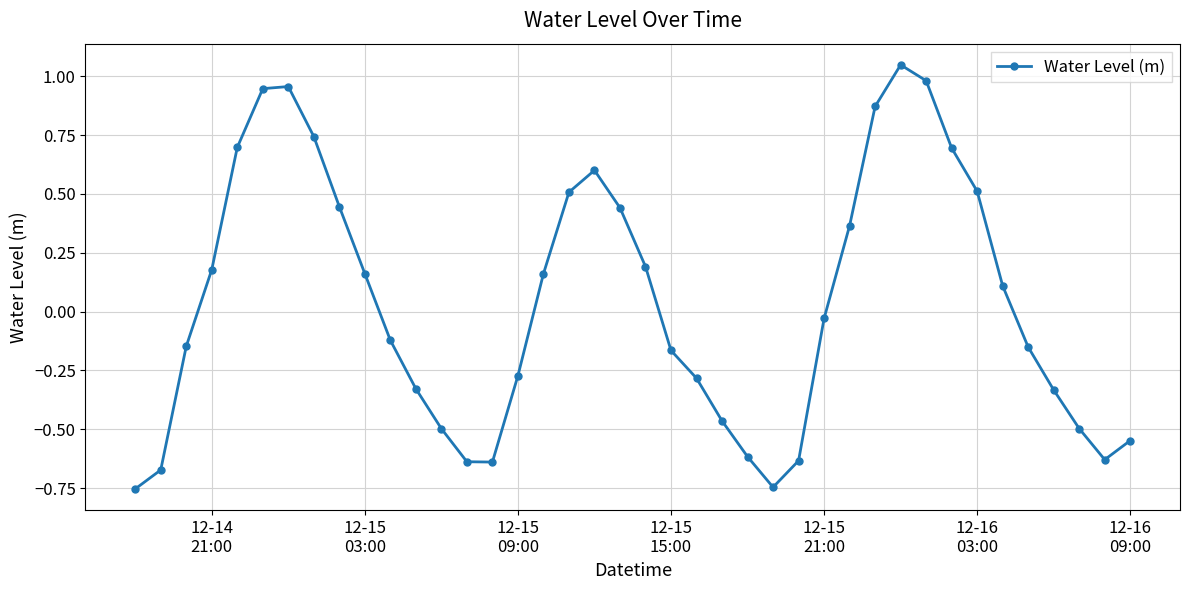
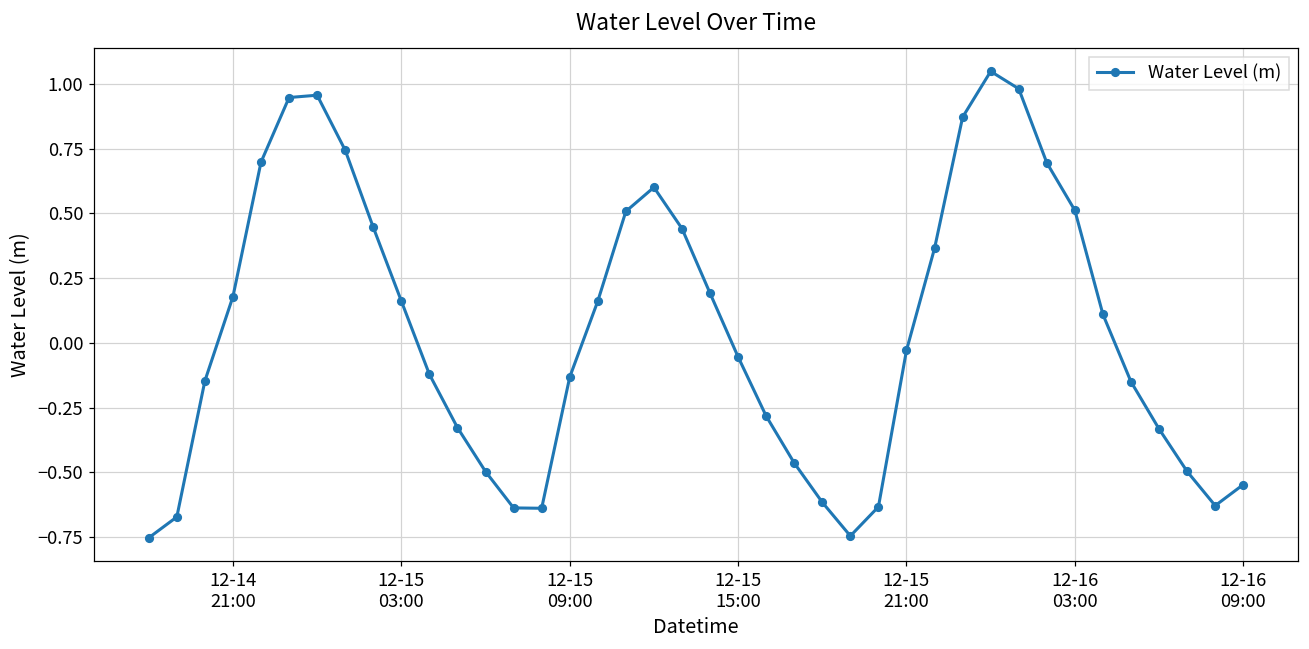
12-15 09:00: -0.27 -> -0.13
12-15 15:00: -0.16 -> -0.05
